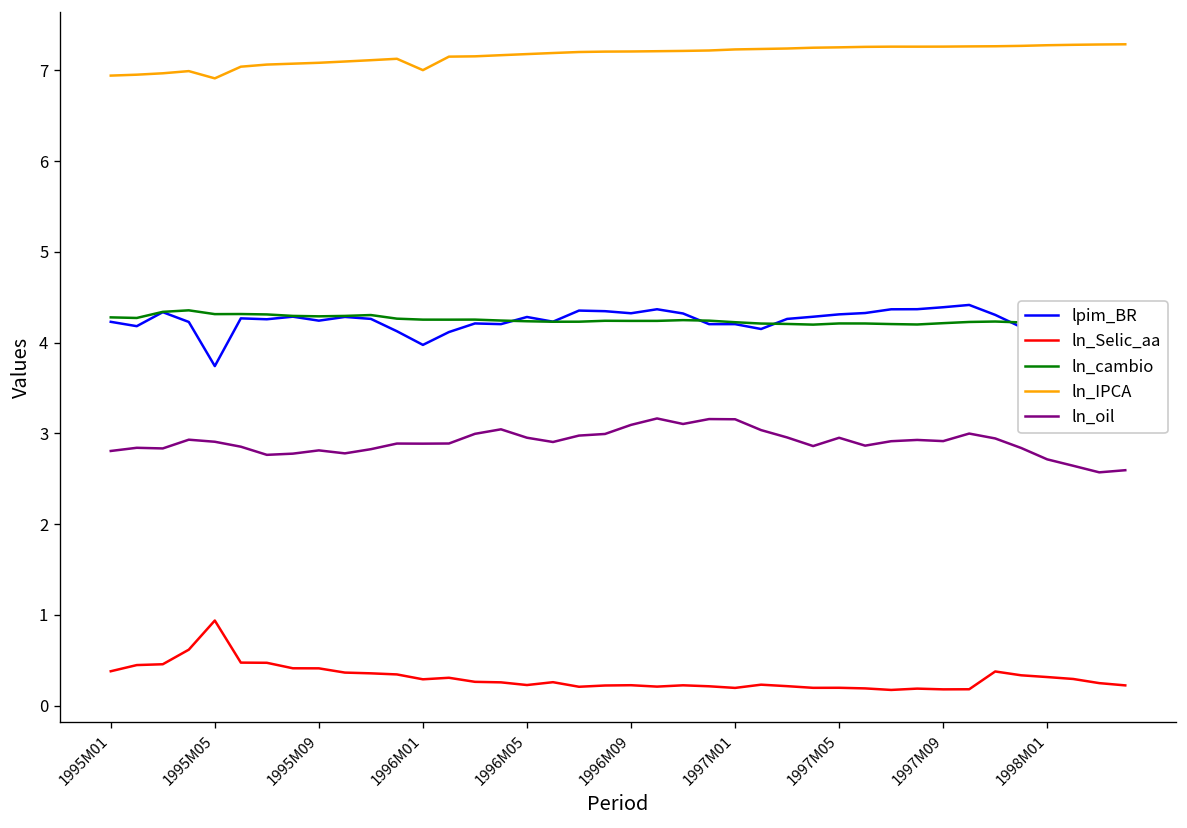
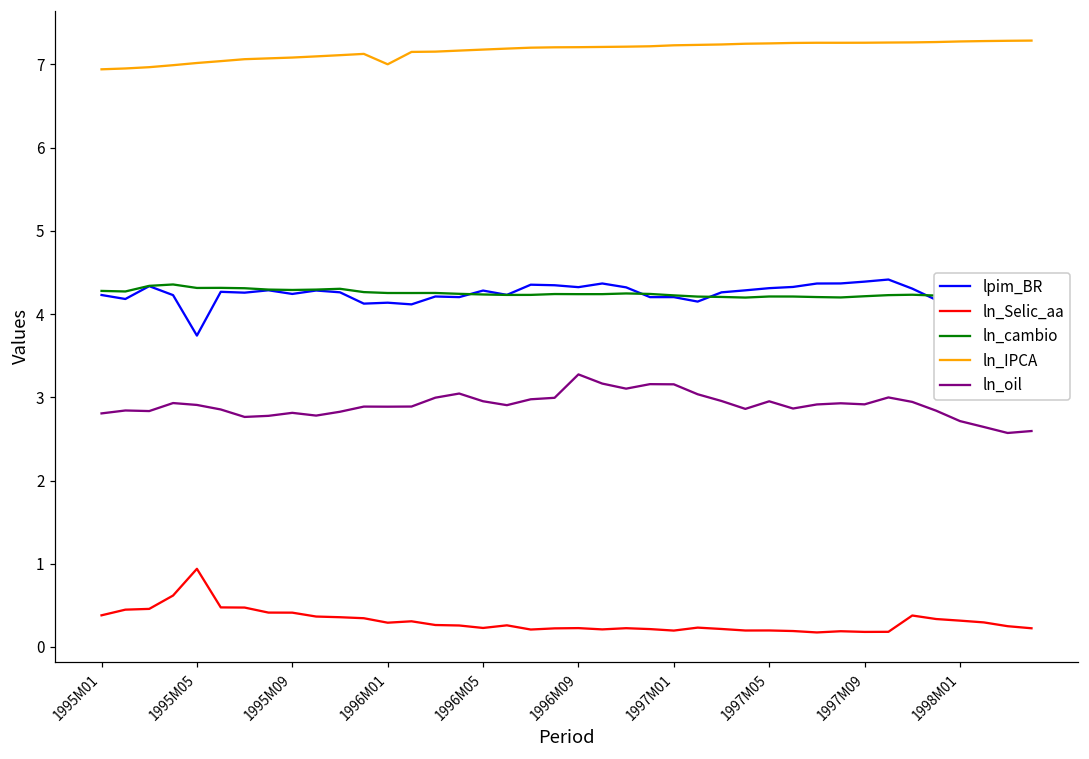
ln_IPCA, 1995M05: 6.9 -> 7.0
lpim_BR, 1996M01: 4.0 -> 4.1
ln_oil, 1996M09: 3.1 -> 3.3
